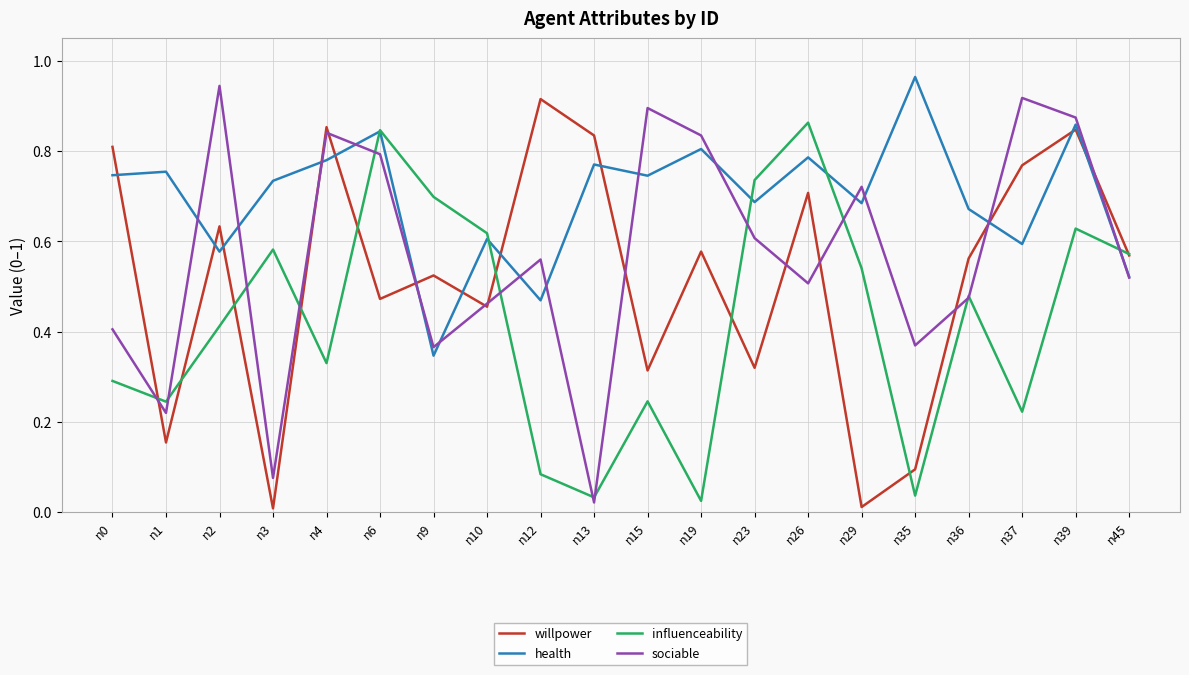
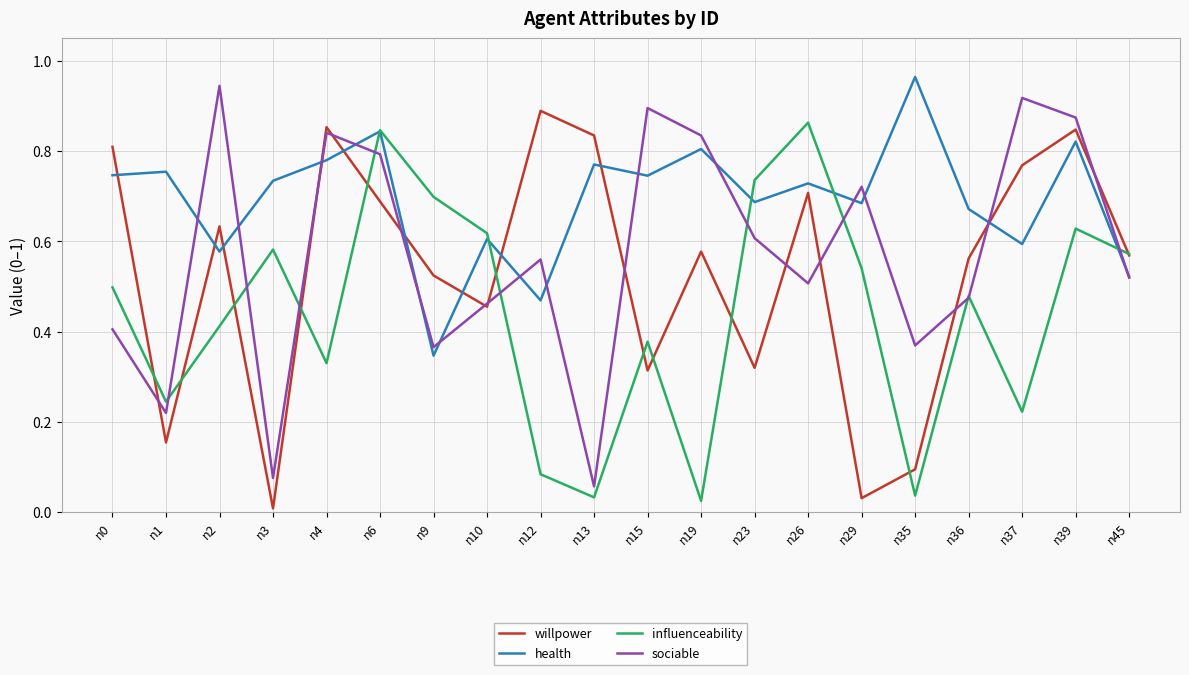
influenceability, n0: 0.29 -> 0.50
willpower, n6: 0.47 -> 0.69
willpower, n12: 0.92 -> 0.89
sociable, n13: 0.02 -> 0.06
influenceability, n15: 0.25 -> 0.38
health, n26: 0.79 -> 0.73
willpower, n29: 0.01 -> 0.03
health, n39: 0.86 -> 0.82
